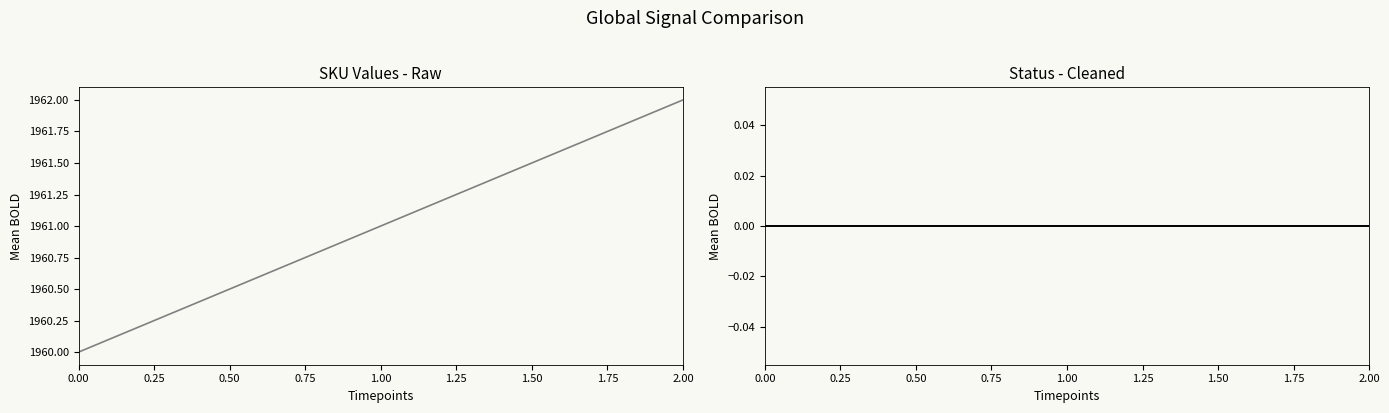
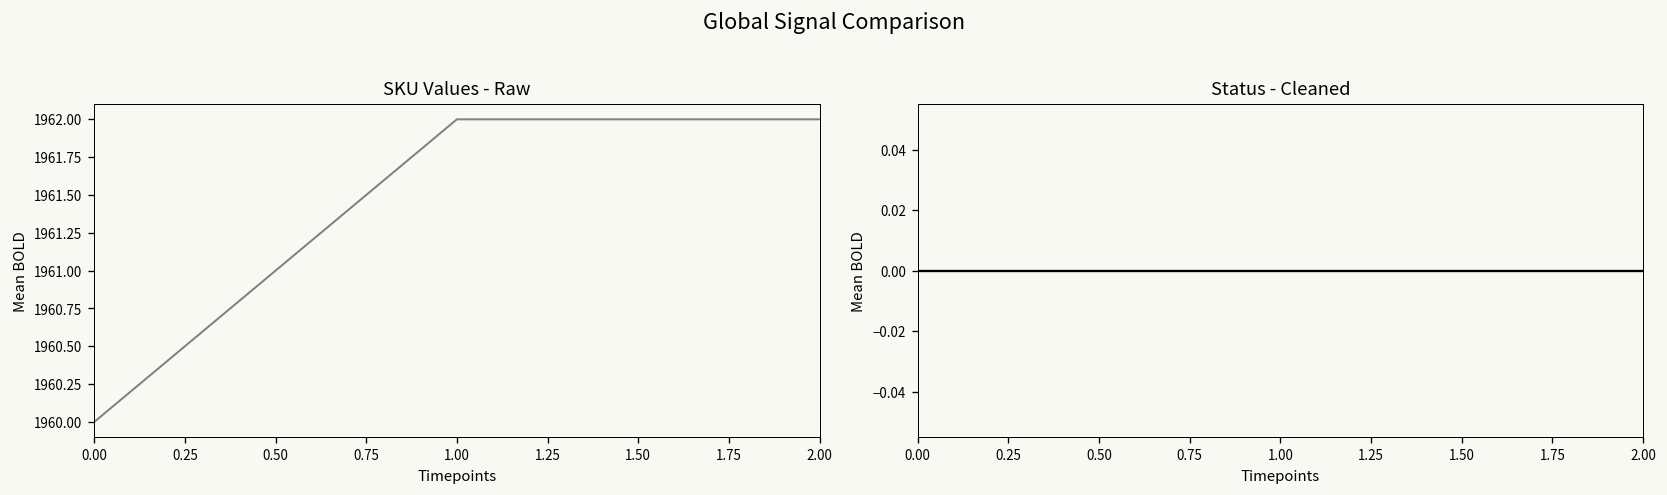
SKU Values - Raw, 1.00: 1961 -> 1962
